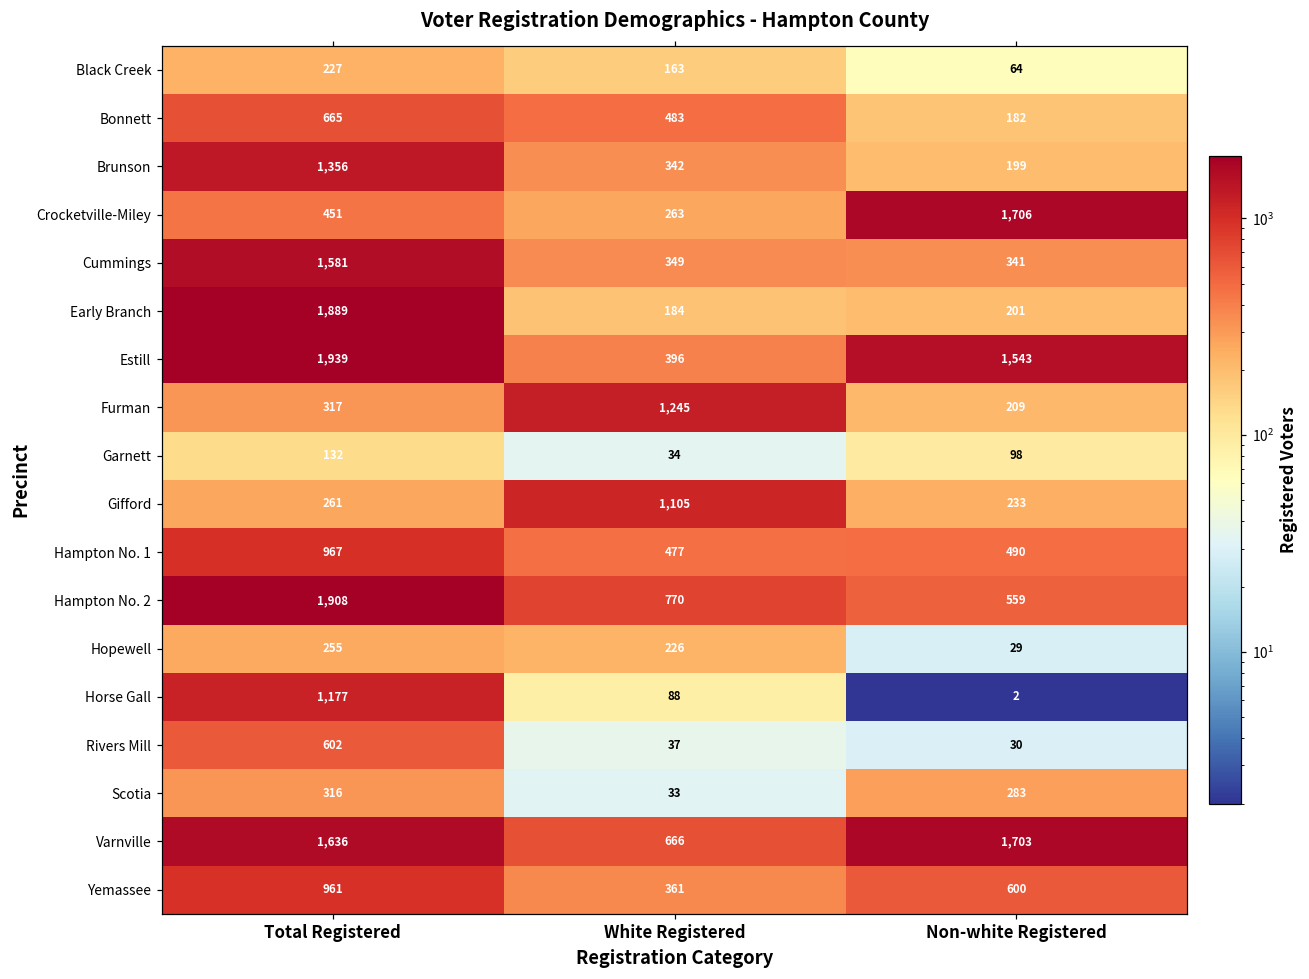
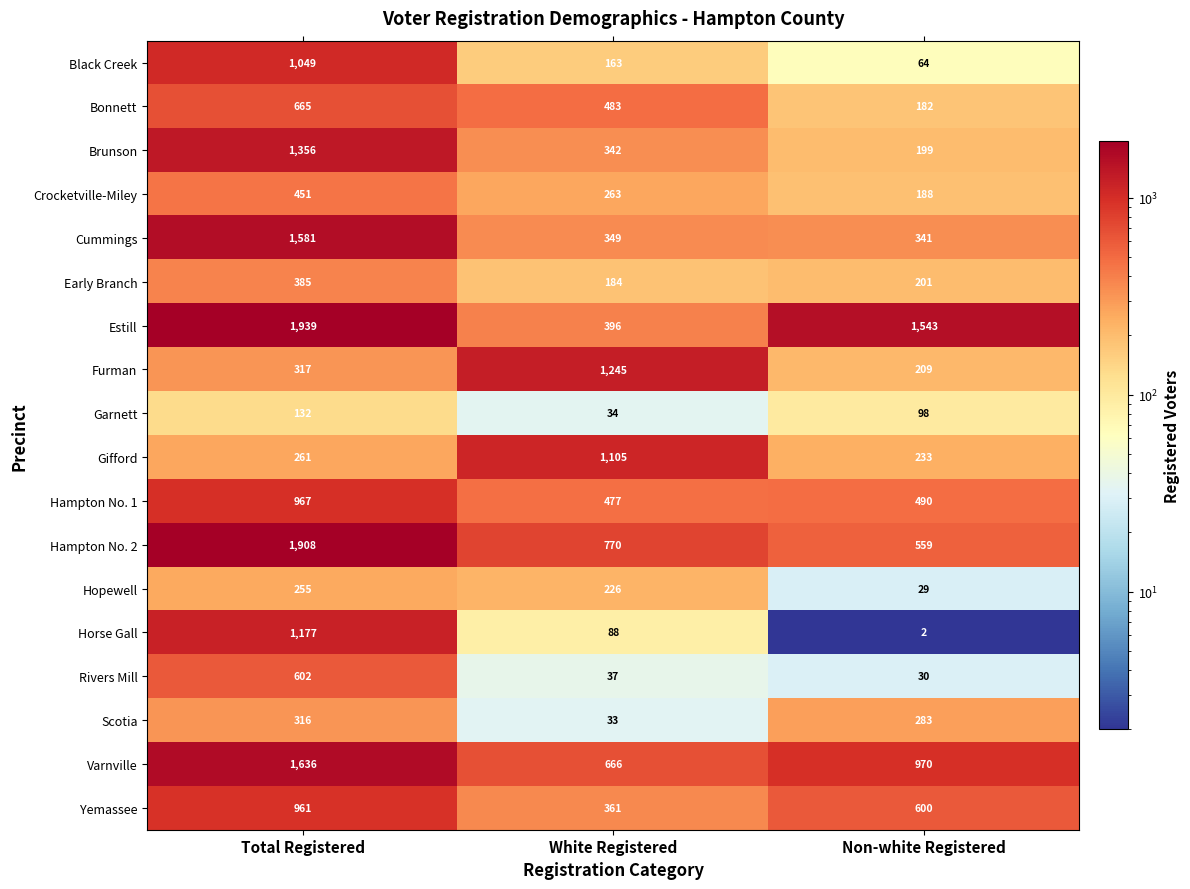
Black Creek, Total Registered: 227 -> 1,049
Crocketville-Miley, Non-white Registered: 1,706 -> 188
Early Branch, Total Registered: 1,889 -> 385
Varnville, Non-white Registered: 1,703 -> 970
